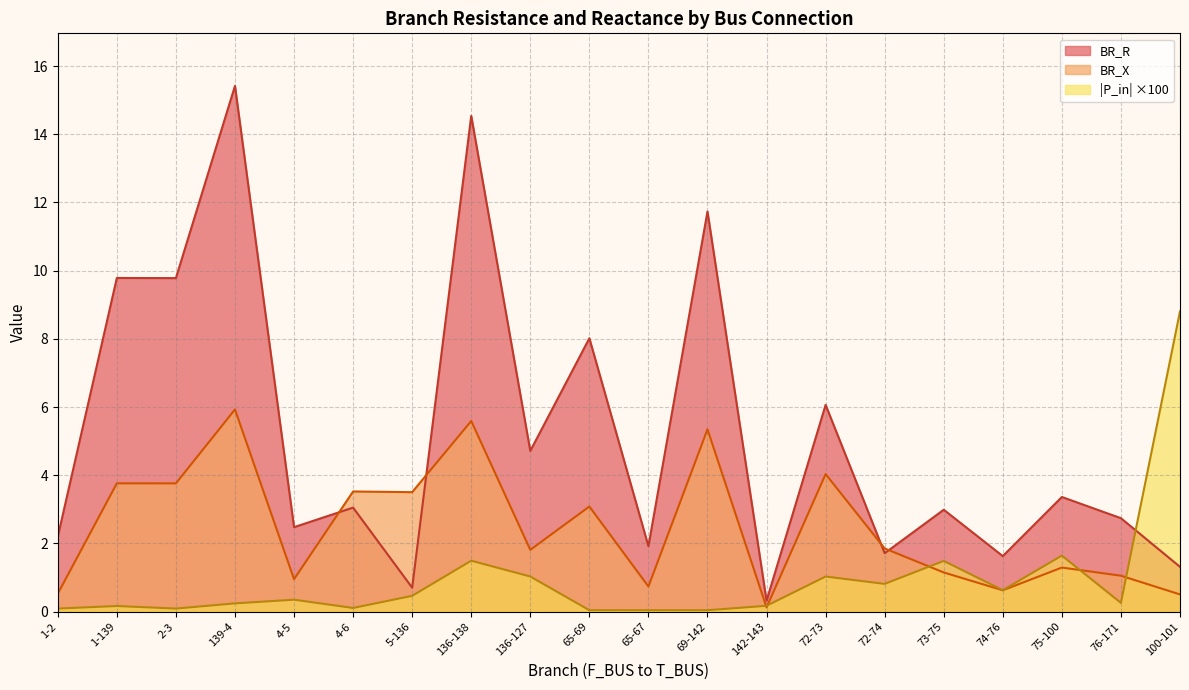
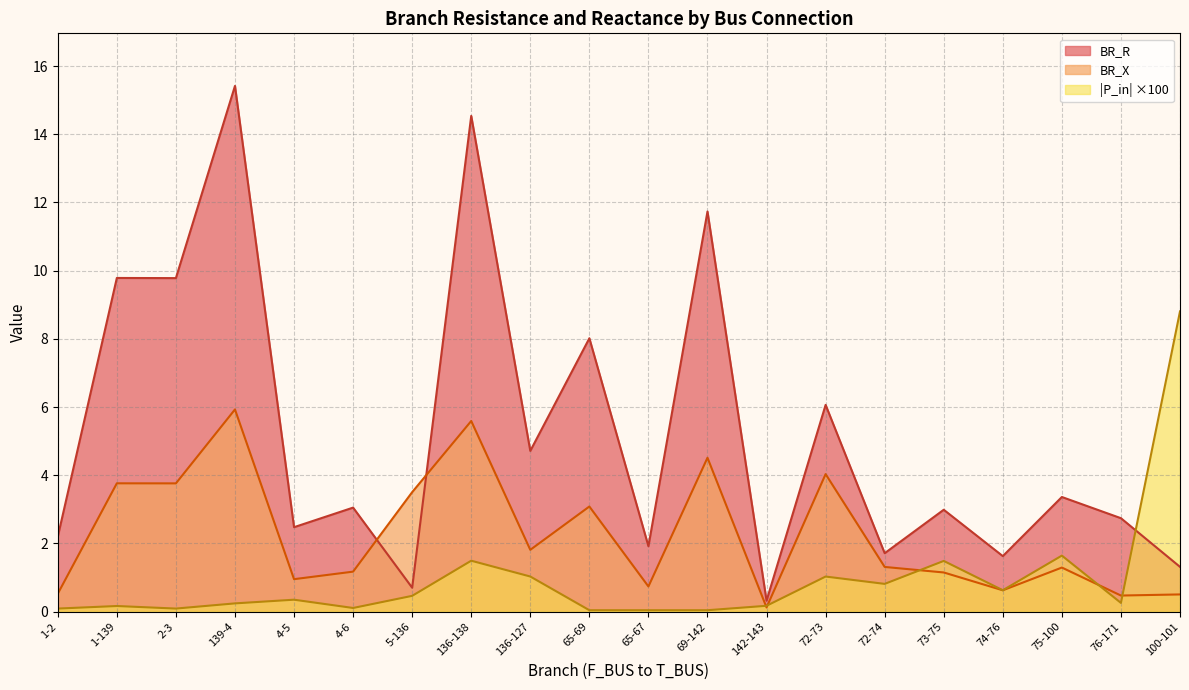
BR_X, 4-6: 3.5 -> 1.2
BR_X, 69-142: 5.3 -> 4.5
BR_X, 72-74: 1.9 -> 1.3
BR_X, 76-171: 1.1 -> 0.5
